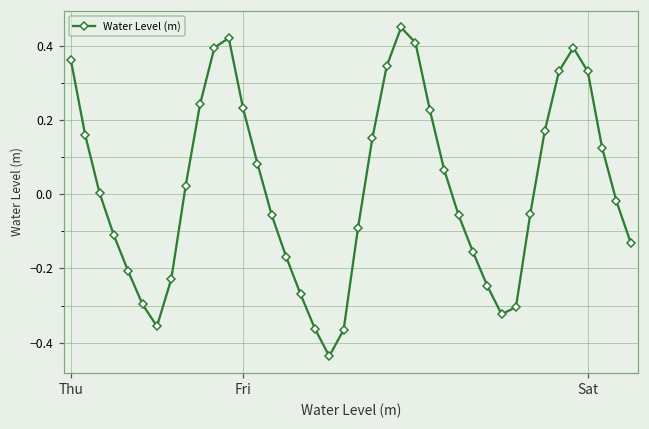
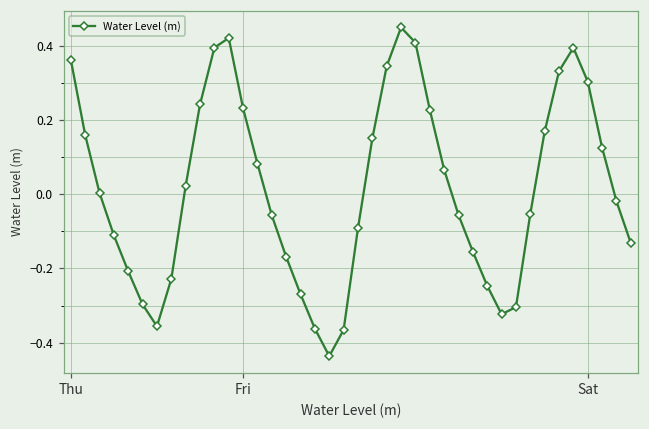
Sat: 0.33 -> 0.30
